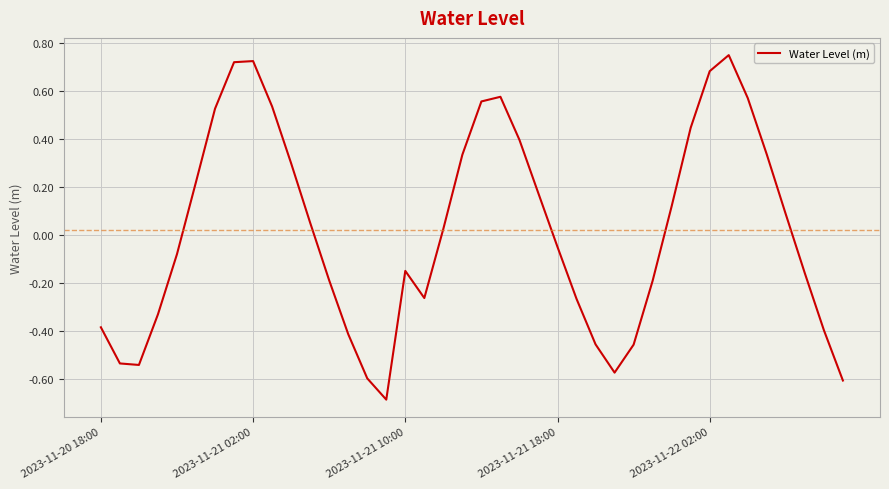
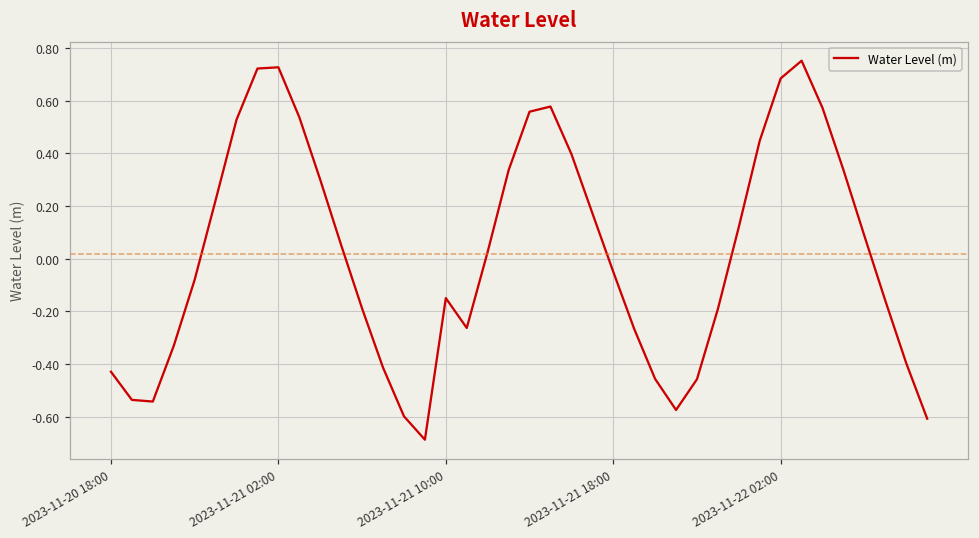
2023-11-20 18:00: -0.39 -> -0.43
